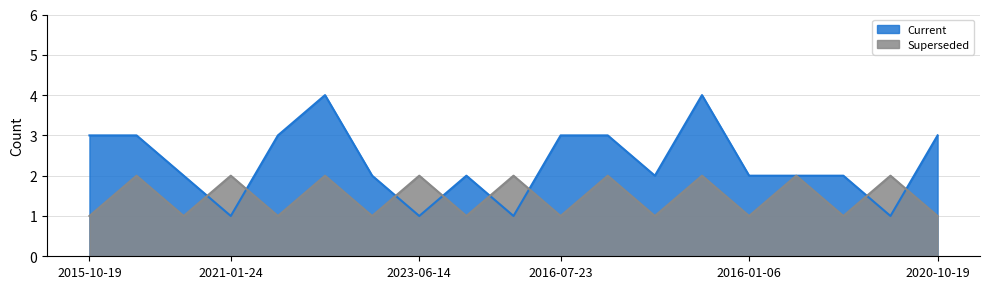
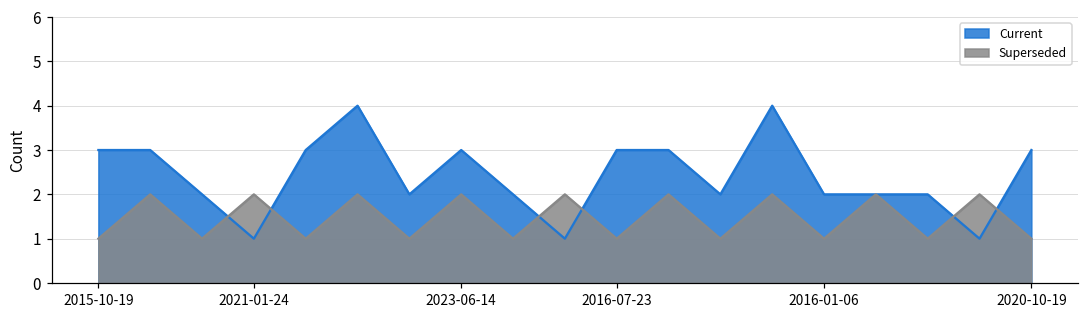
Current, 2023-06-14: 1 -> 3
